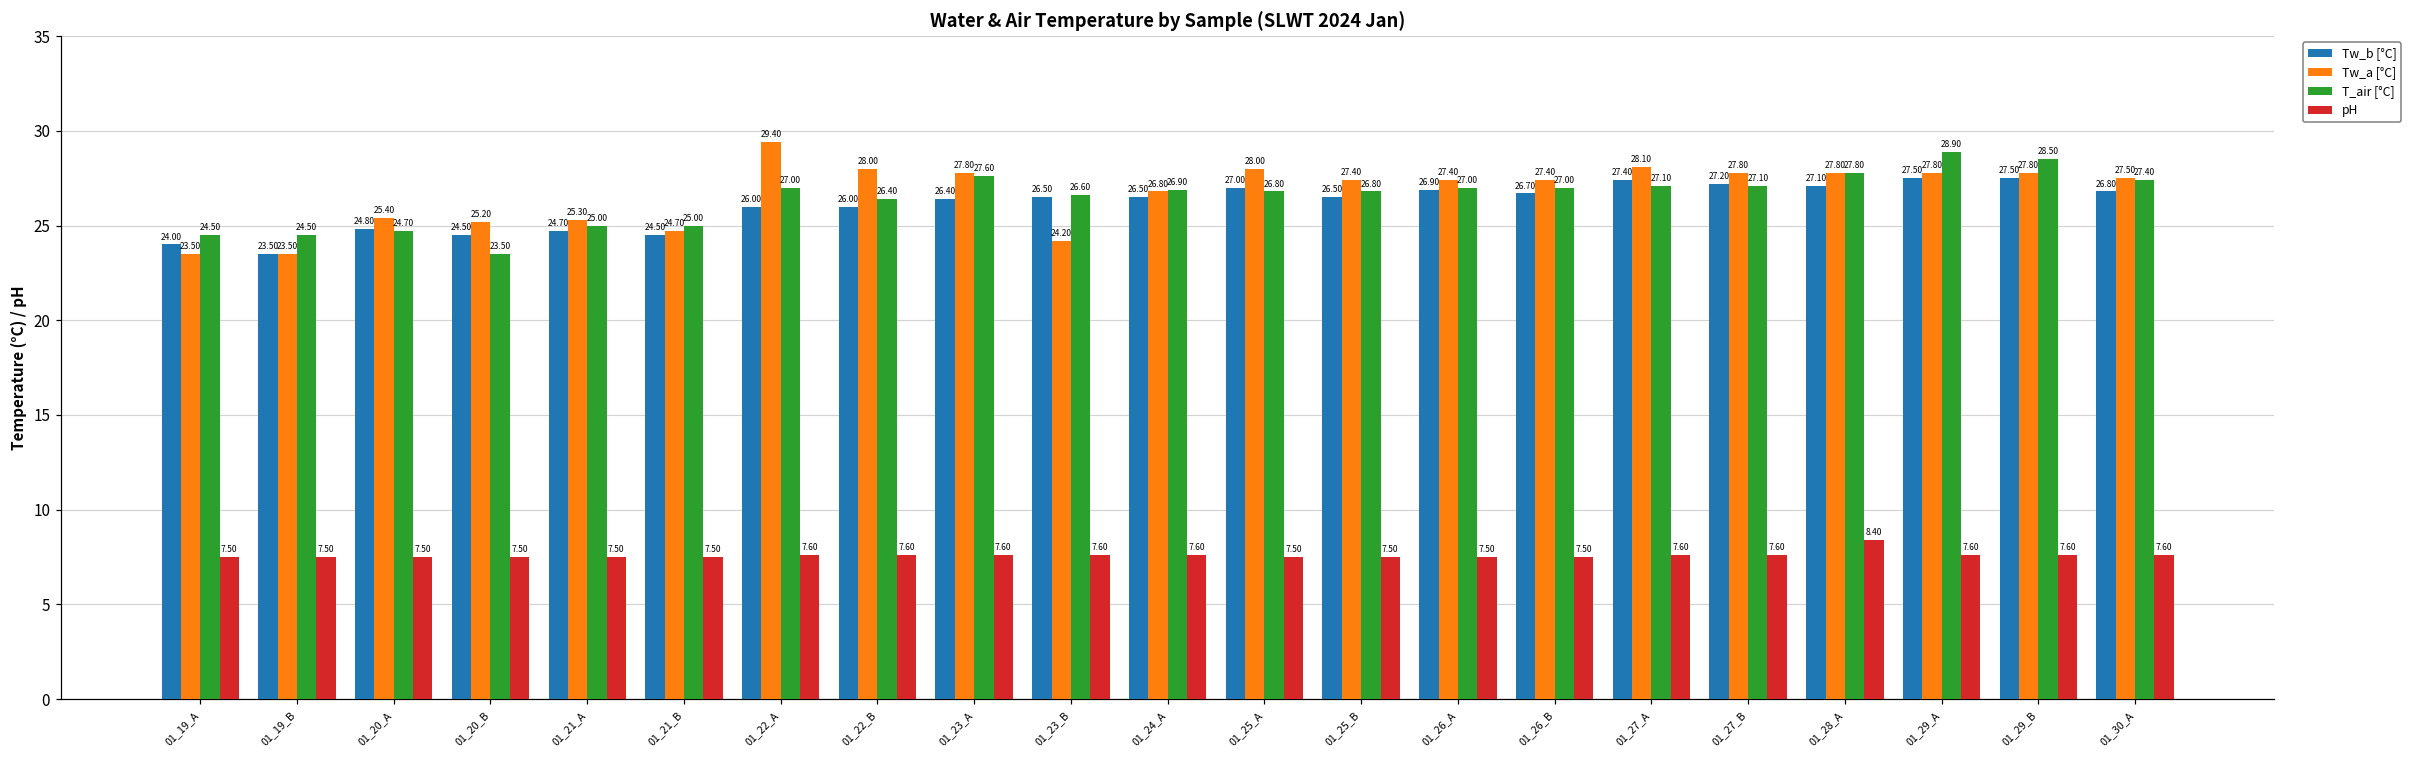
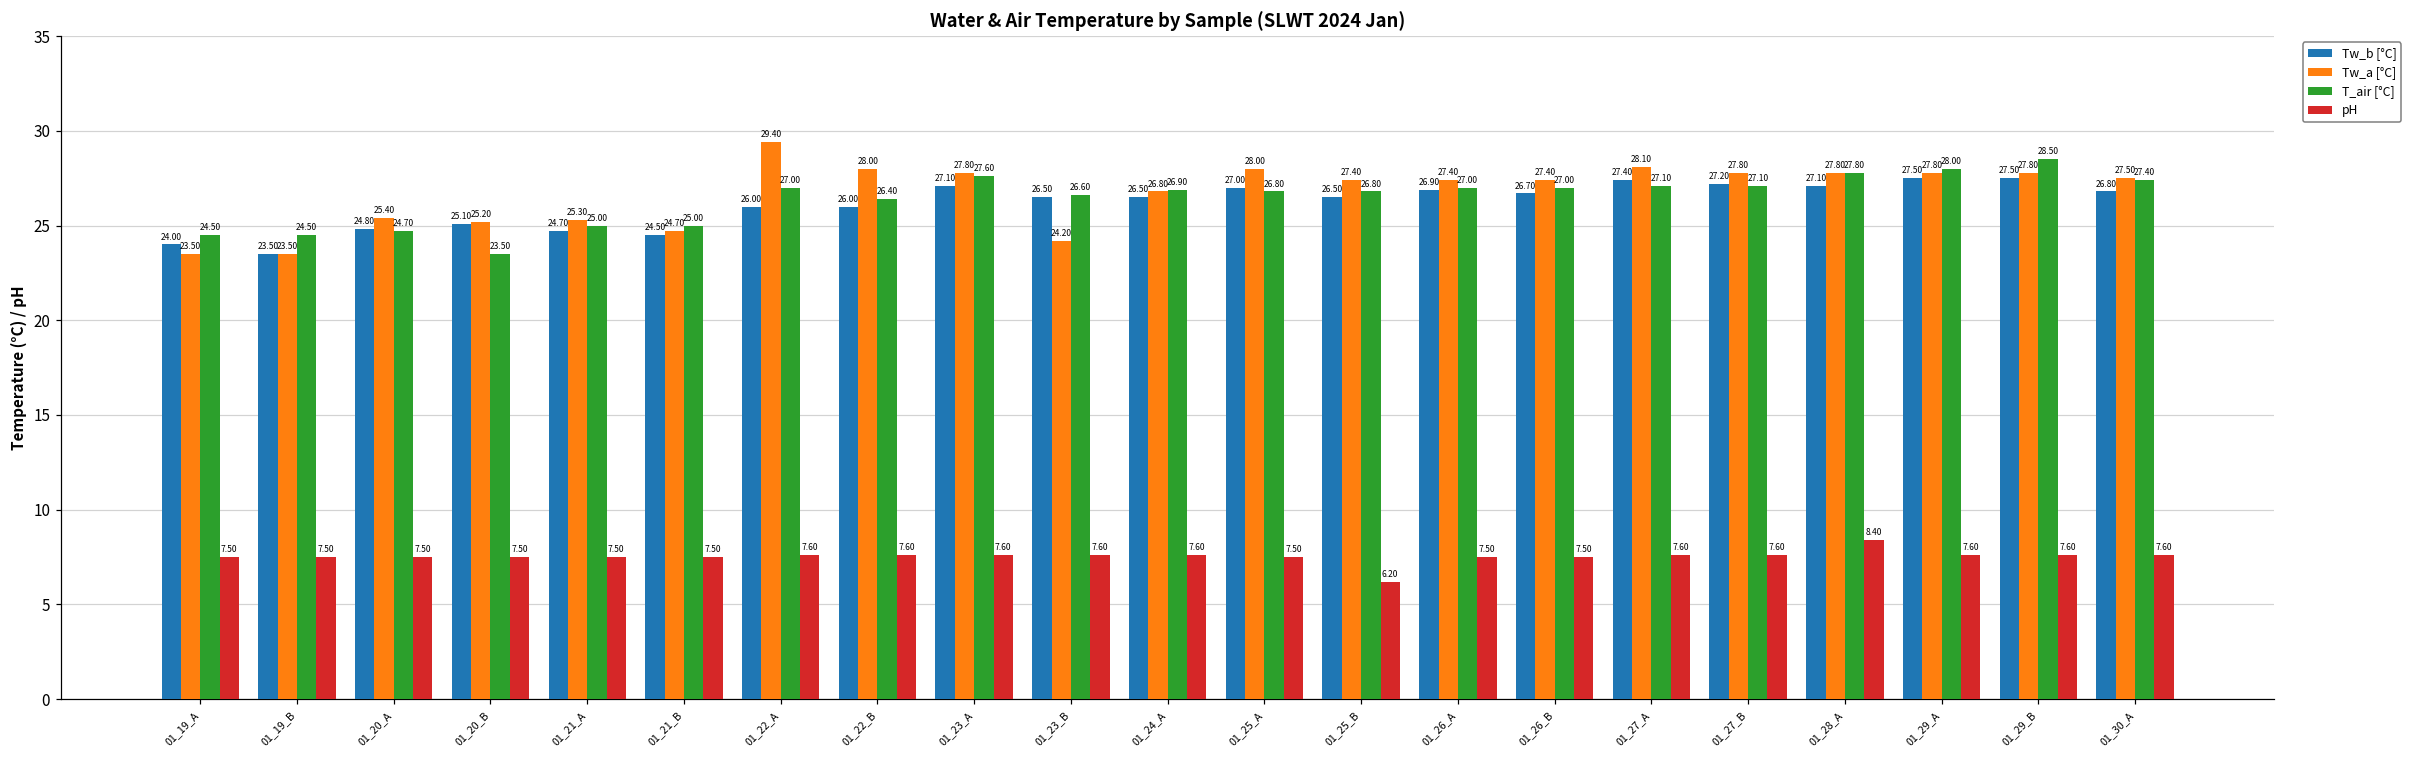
Tw_b [°C], 01_20_B: 24.50 -> 25.10
Tw_b [°C], 01_23_A: 26.40 -> 27.10
pH, 01_25_B: 7.50 -> 6.20
T_air [°C], 01_29_A: 28.90 -> 28.00
